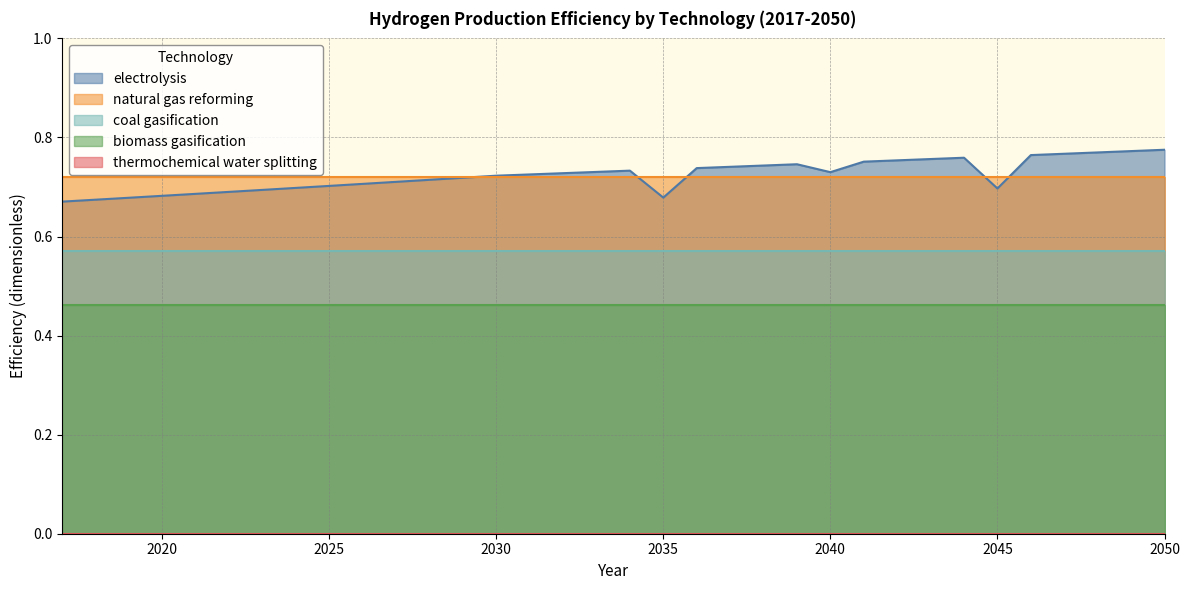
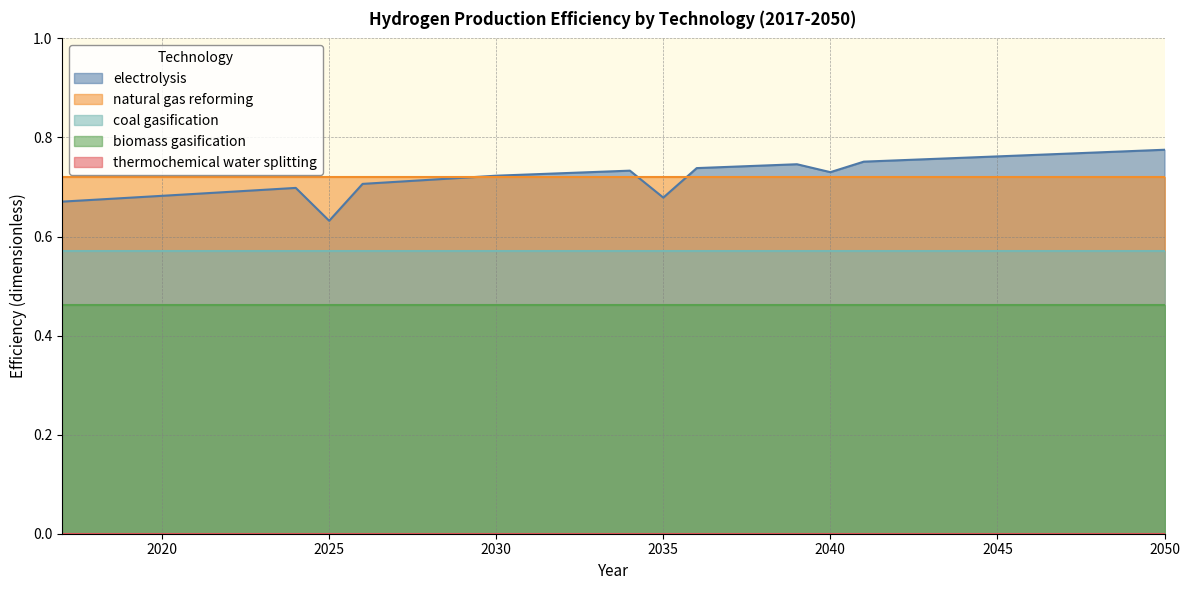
electrolysis, 2025: 0.70 -> 0.63
electrolysis, 2045: 0.70 -> 0.76
